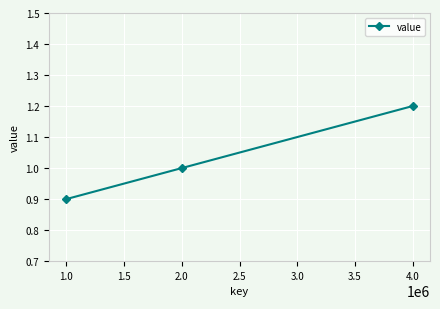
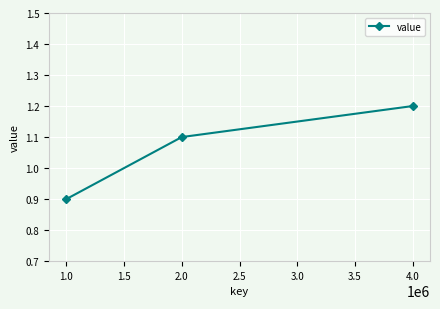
2.0: 1.0 -> 1.1
